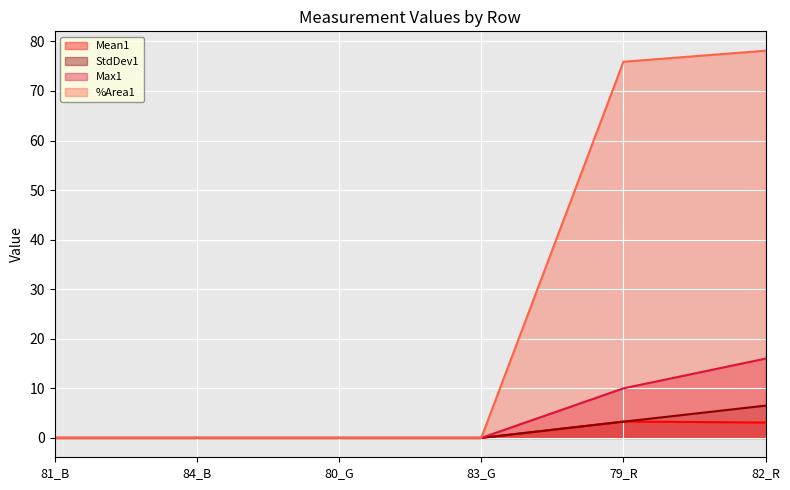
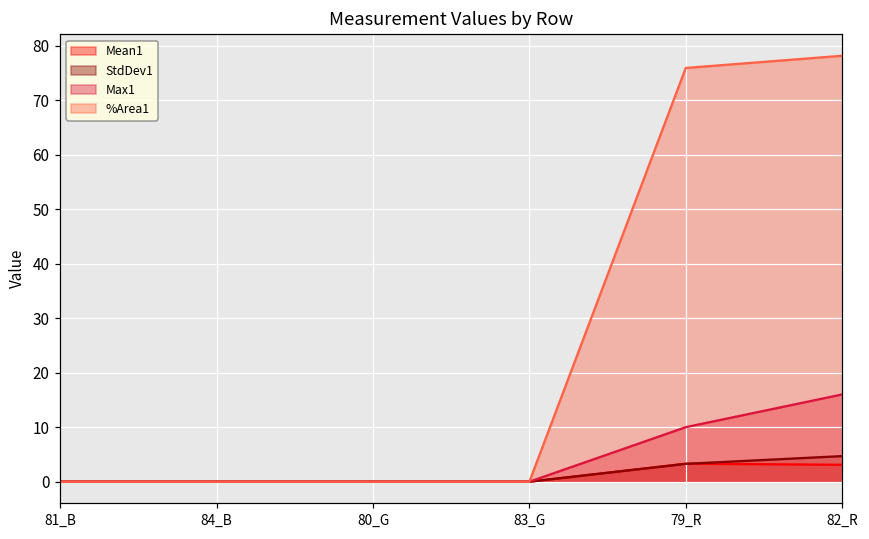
StdDev1, 82_R: 7 -> 5
